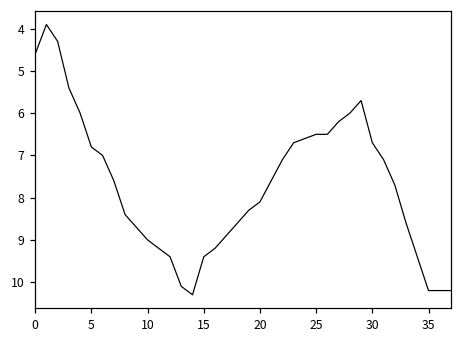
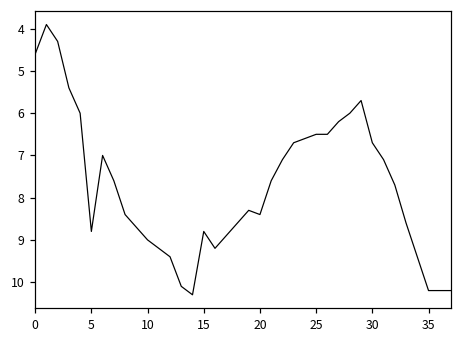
5: 6.8 -> 8.8
15: 9.4 -> 8.8
20: 8.1 -> 8.4
